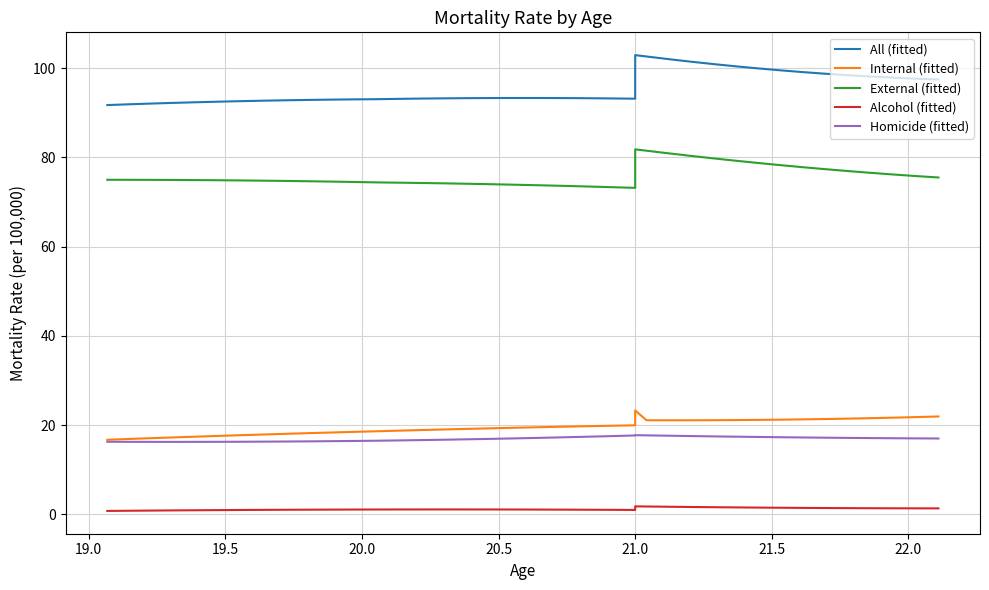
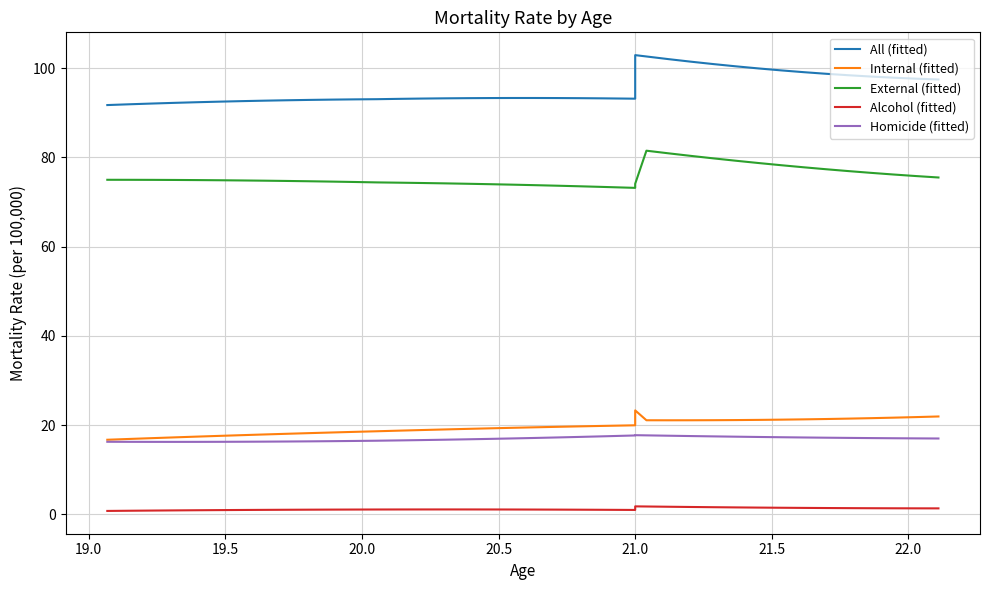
External (fitted), 21.0: 82 -> 74
